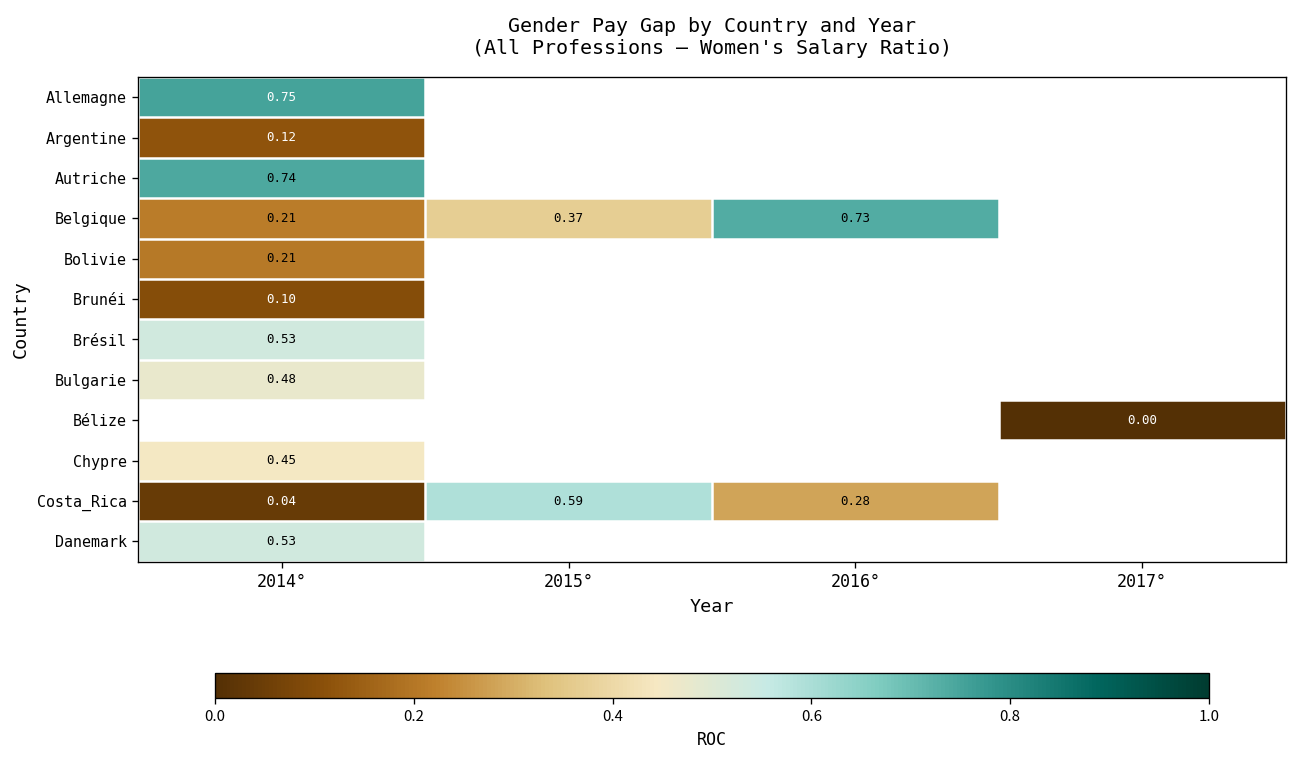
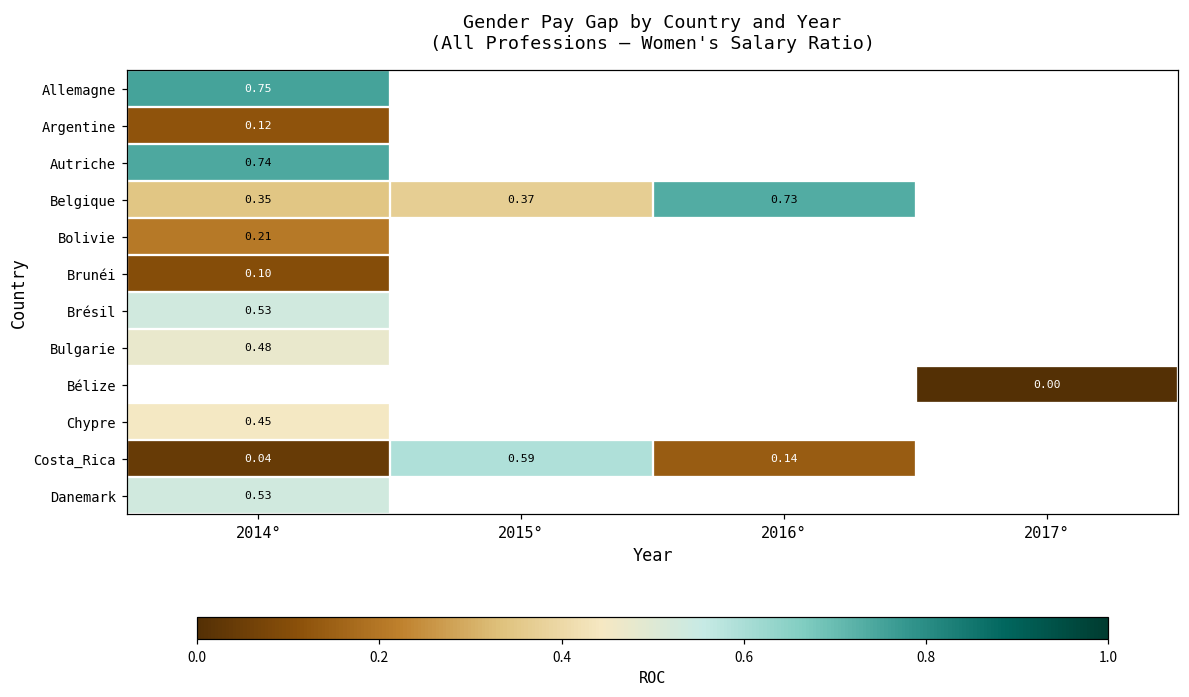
Belgique, 2014°: 0.21 -> 0.35
Costa_Rica, 2016°: 0.28 -> 0.14
